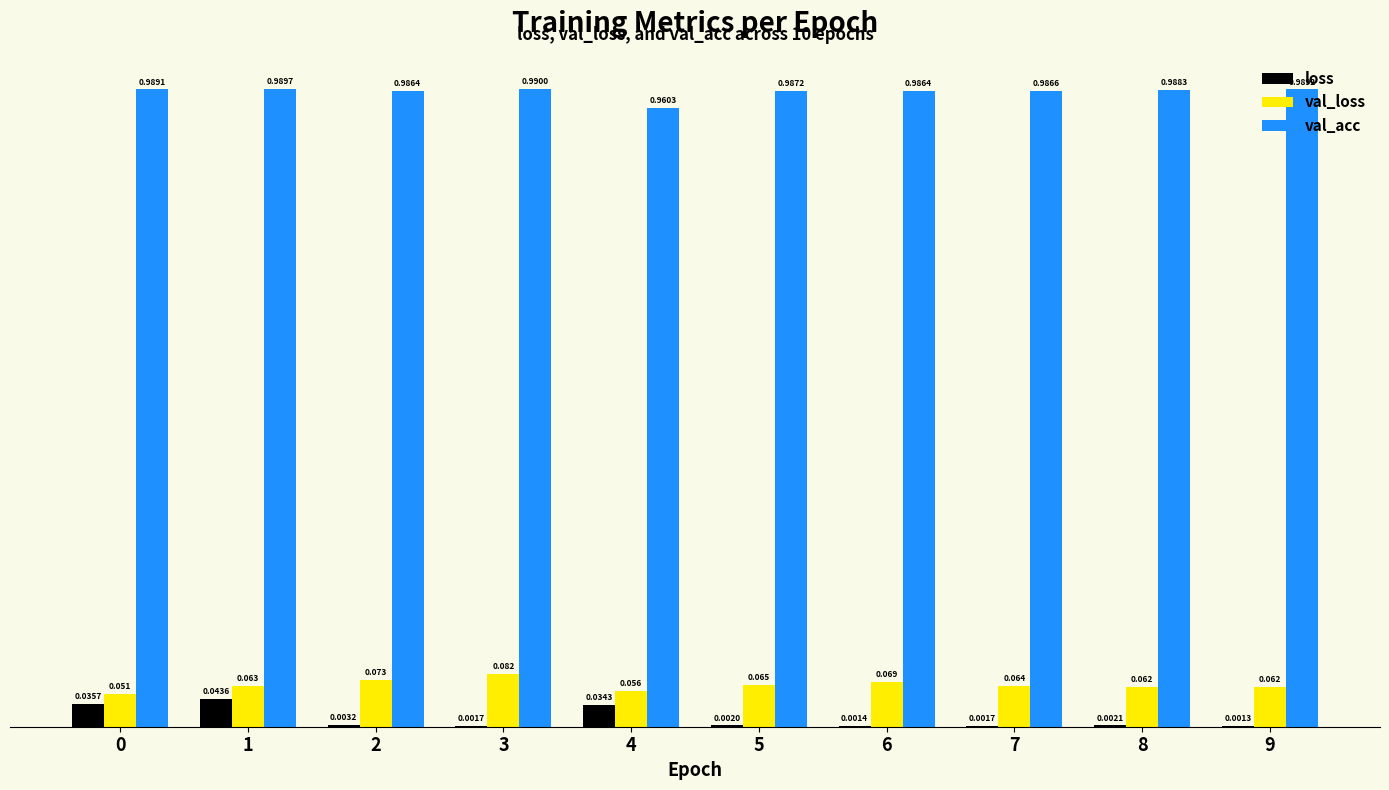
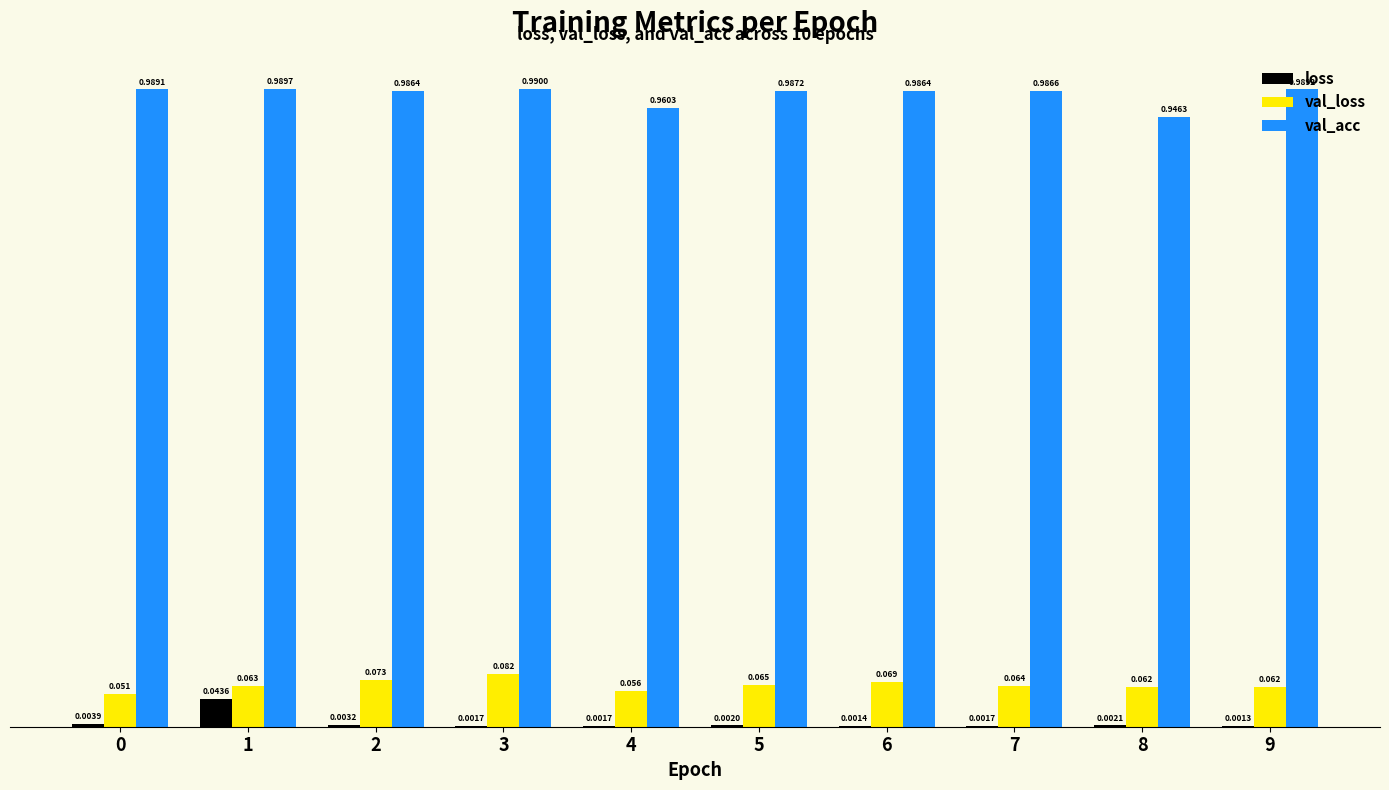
loss, 0: 0.0357 -> 0.0039
loss, 4: 0.0343 -> 0.0017
val_acc, 8: 0.9883 -> 0.9463
